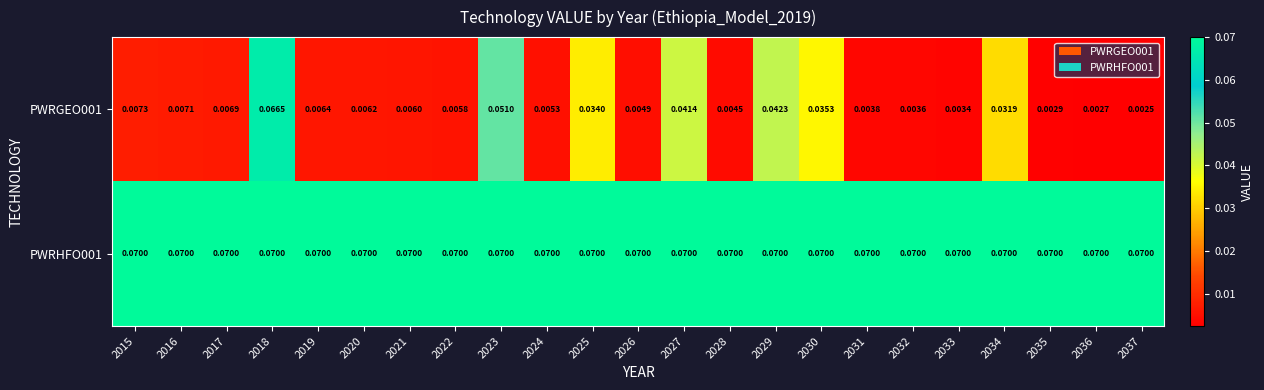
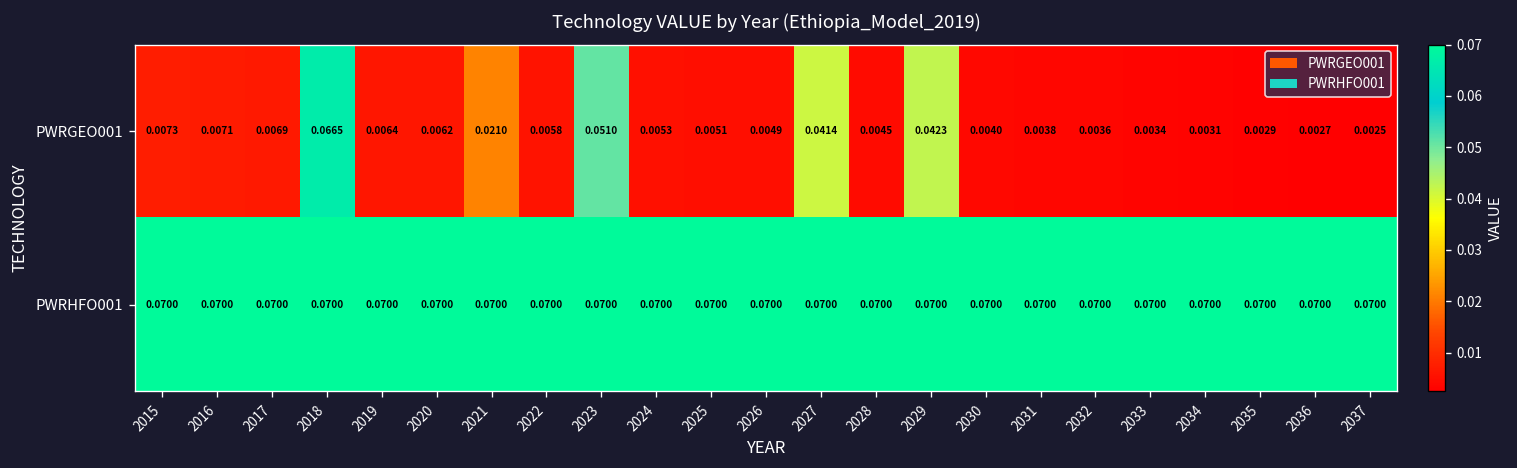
PWRGEO001, 2021: 0.0060 -> 0.0210
PWRGEO001, 2025: 0.0340 -> 0.0051
PWRGEO001, 2030: 0.0353 -> 0.0040
PWRGEO001, 2034: 0.0319 -> 0.0031
